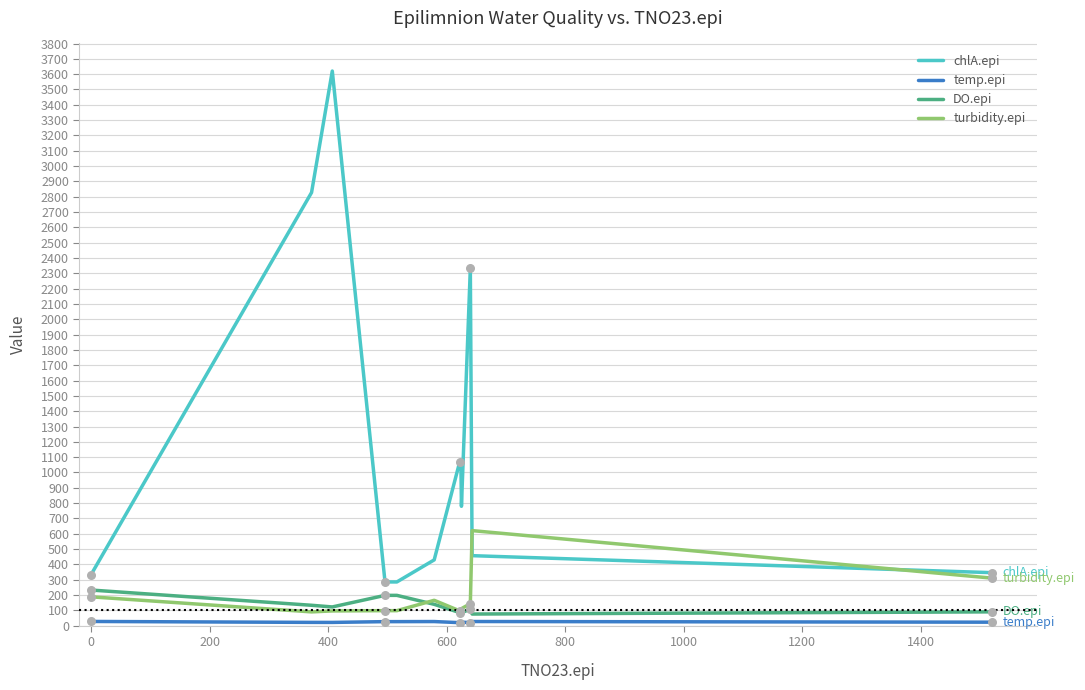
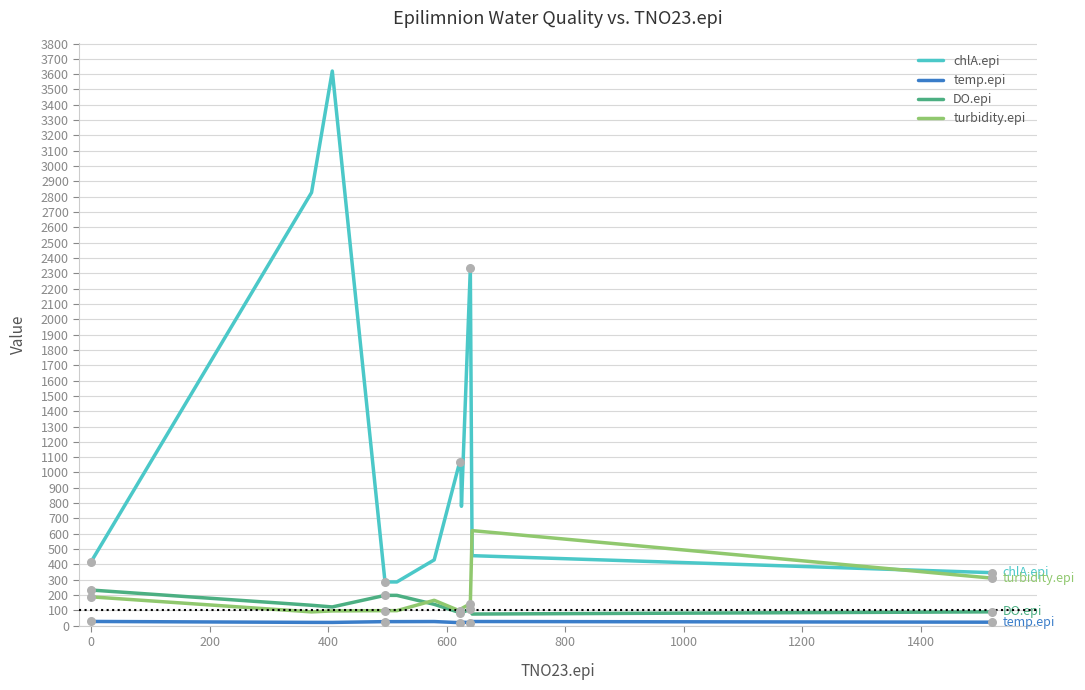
chlA.epi, 0: 330 -> 420
